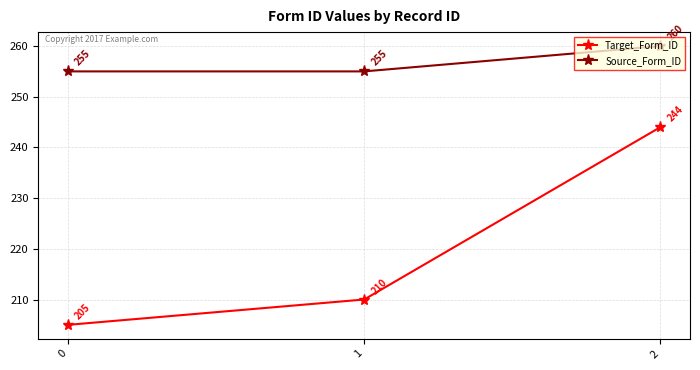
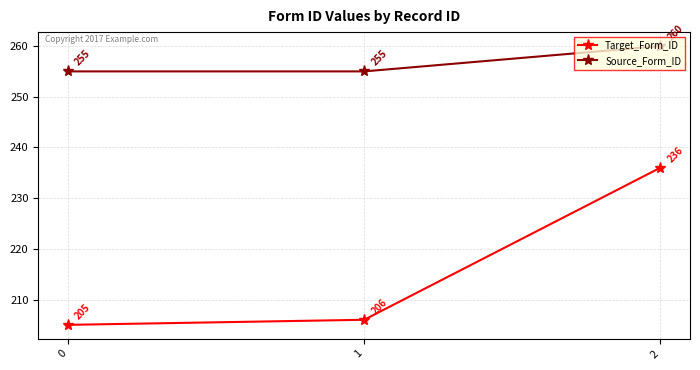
Target_Form_ID, 1: 210 -> 206
Target_Form_ID, 2: 244 -> 236
